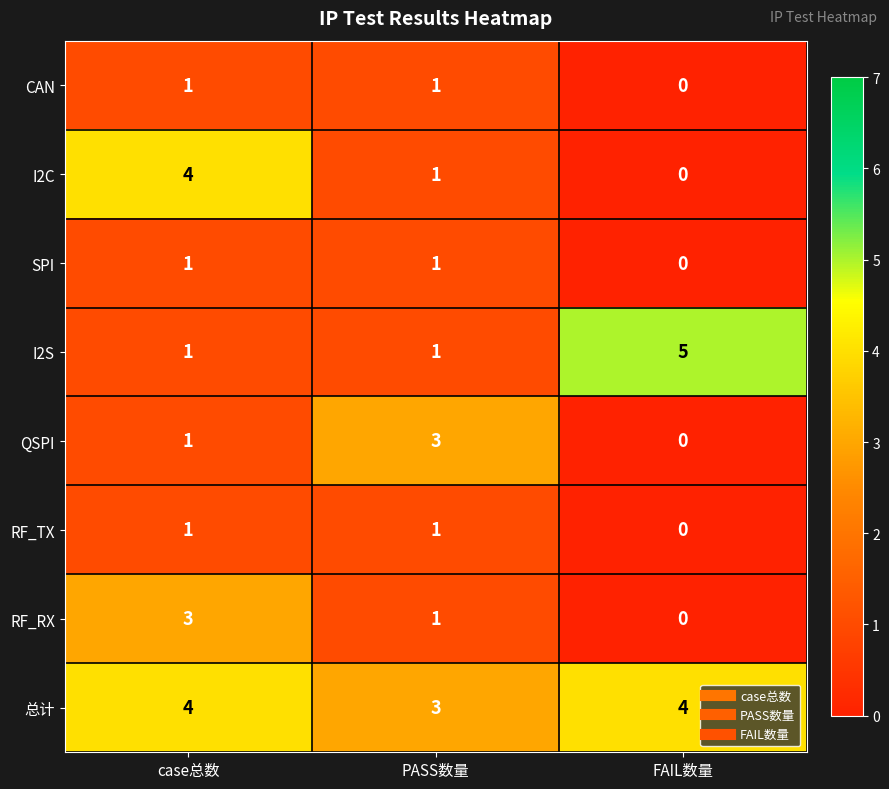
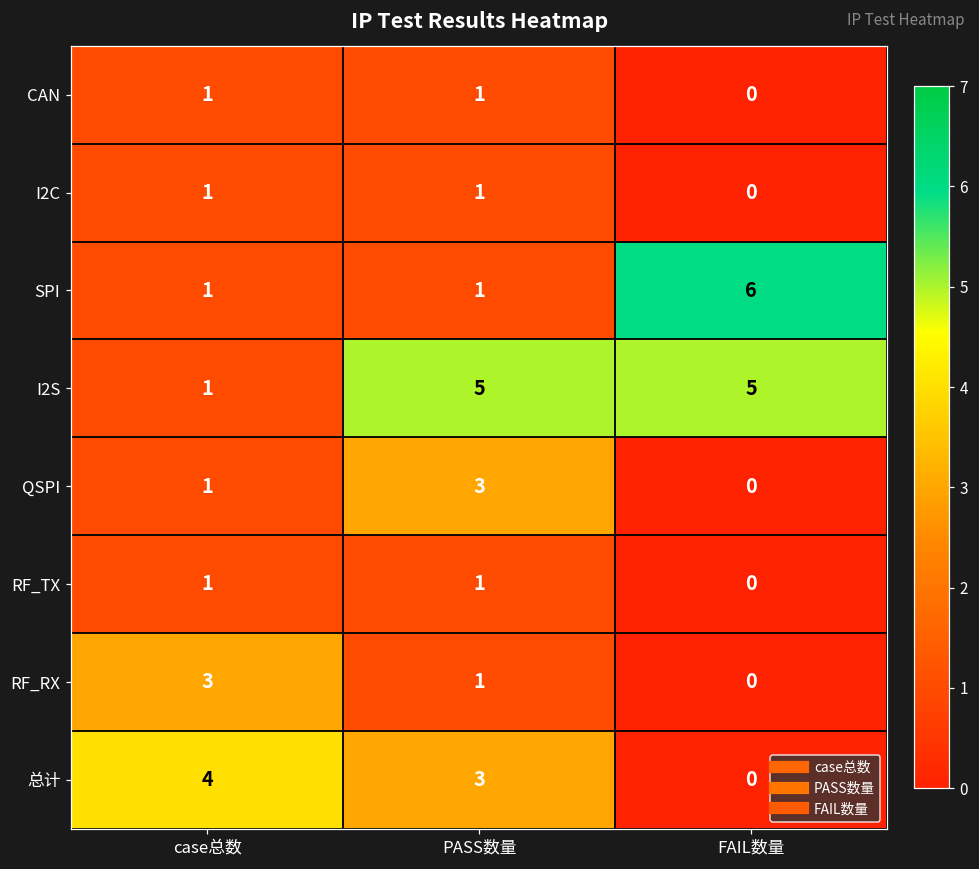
I2C, case总数: 4 -> 1
SPI, FAIL数量: 0 -> 6
I2S, PASS数量: 1 -> 5
总计, FAIL数量: 4 -> 0
